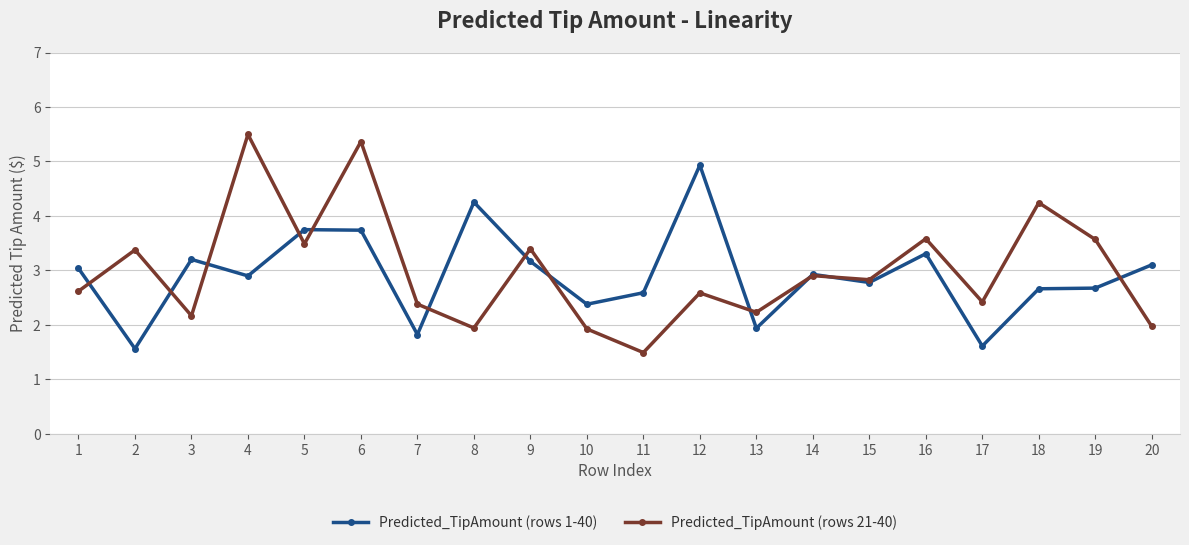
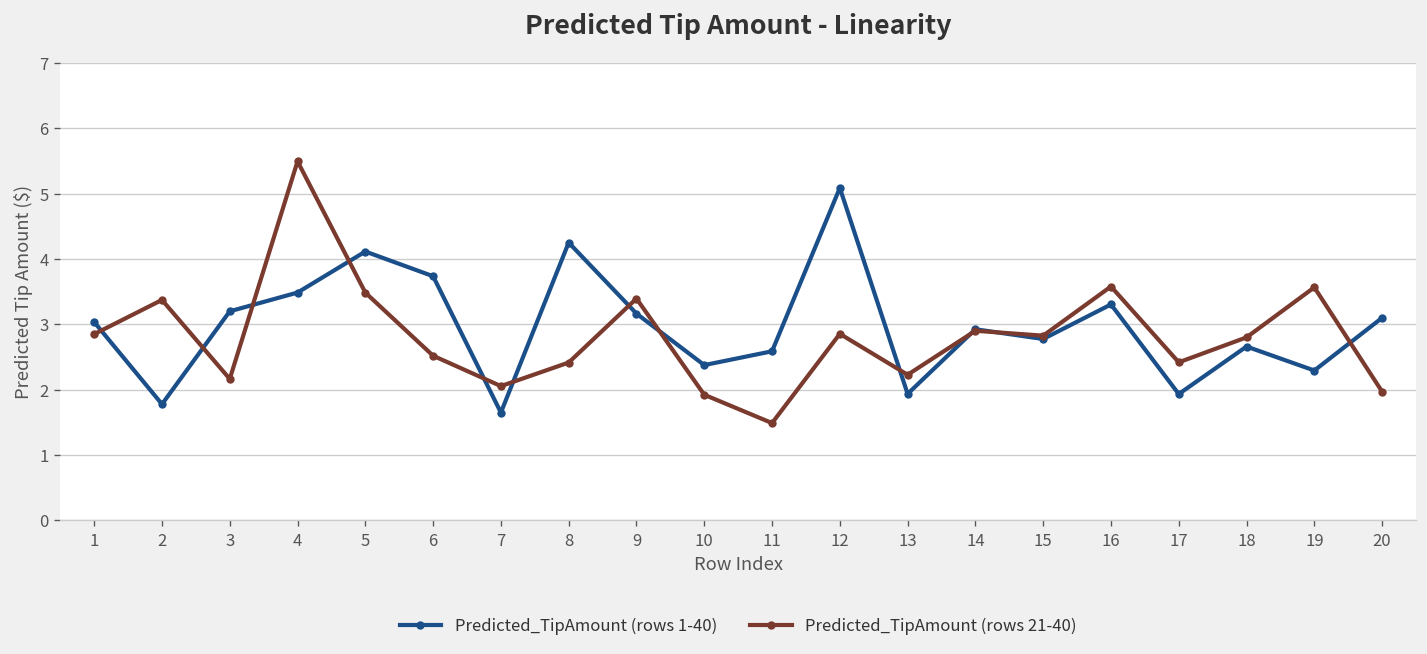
Predicted_TipAmount (rows 21-40), 1: 2.6 -> 2.9
Predicted_TipAmount (rows 1-40), 2: 1.6 -> 1.8
Predicted_TipAmount (rows 1-40), 4: 2.9 -> 3.5
Predicted_TipAmount (rows 1-40), 5: 3.7 -> 4.1
Predicted_TipAmount (rows 21-40), 6: 5.4 -> 2.5
Predicted_TipAmount (rows 1-40), 7: 1.8 -> 1.6
Predicted_TipAmount (rows 21-40), 7: 2.4 -> 2.1
Predicted_TipAmount (rows 21-40), 8: 1.9 -> 2.4
Predicted_TipAmount (rows 1-40), 12: 4.9 -> 5.1
Predicted_TipAmount (rows 21-40), 12: 2.6 -> 2.9
Predicted_TipAmount (rows 1-40), 17: 1.6 -> 1.9
Predicted_TipAmount (rows 21-40), 18: 4.2 -> 2.8
Predicted_TipAmount (rows 1-40), 19: 2.7 -> 2.3
